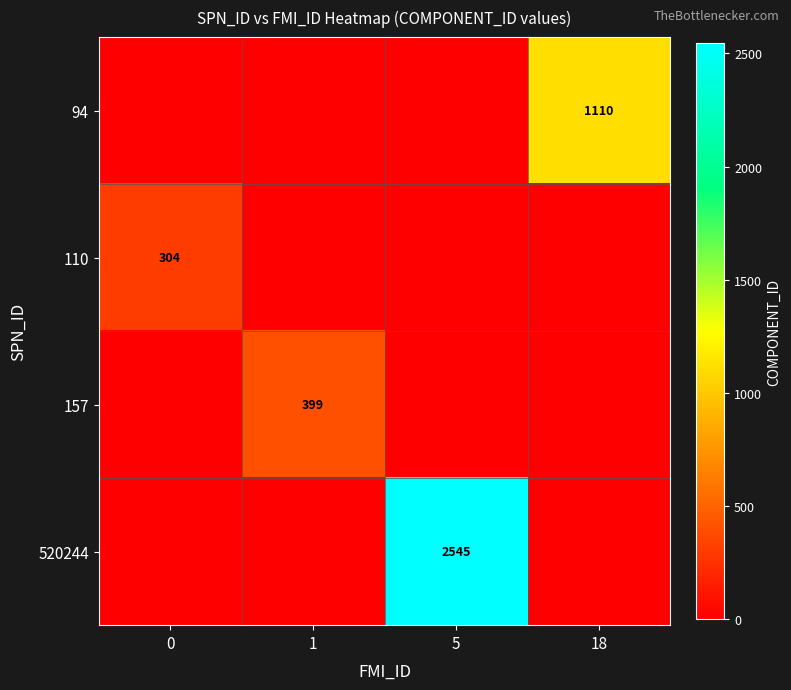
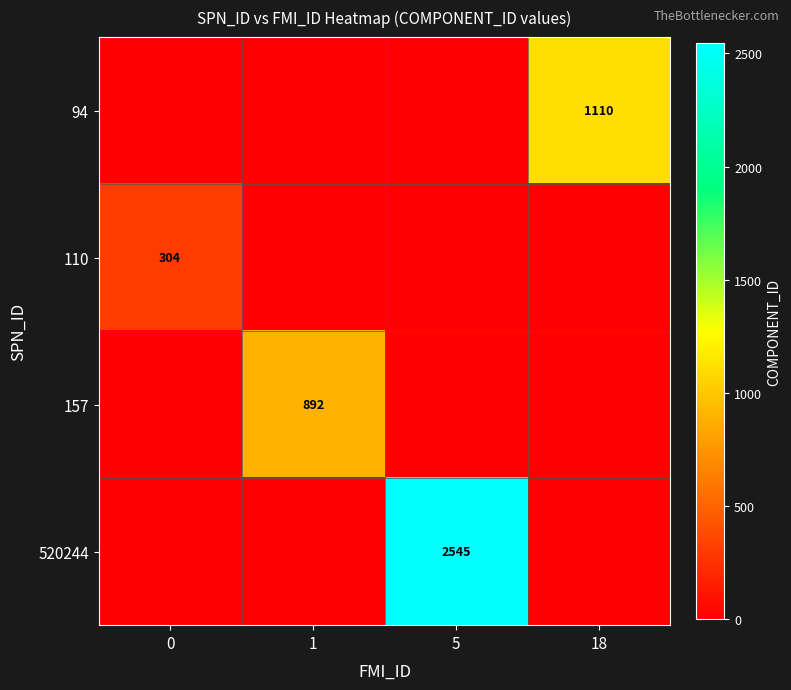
157, 1: 399 -> 892
